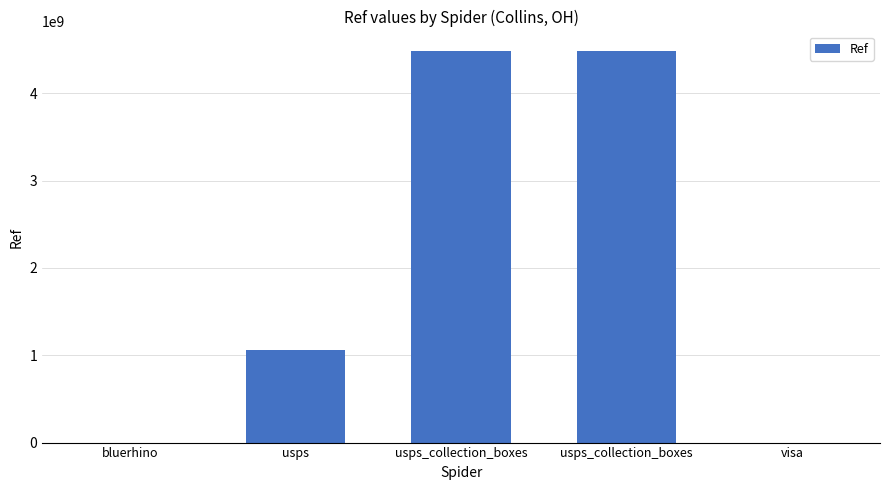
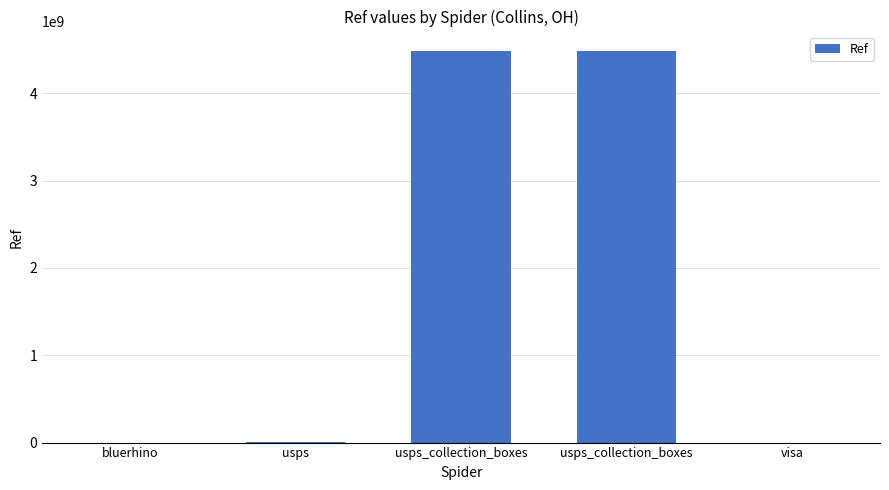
usps: 1100000000 -> 0
